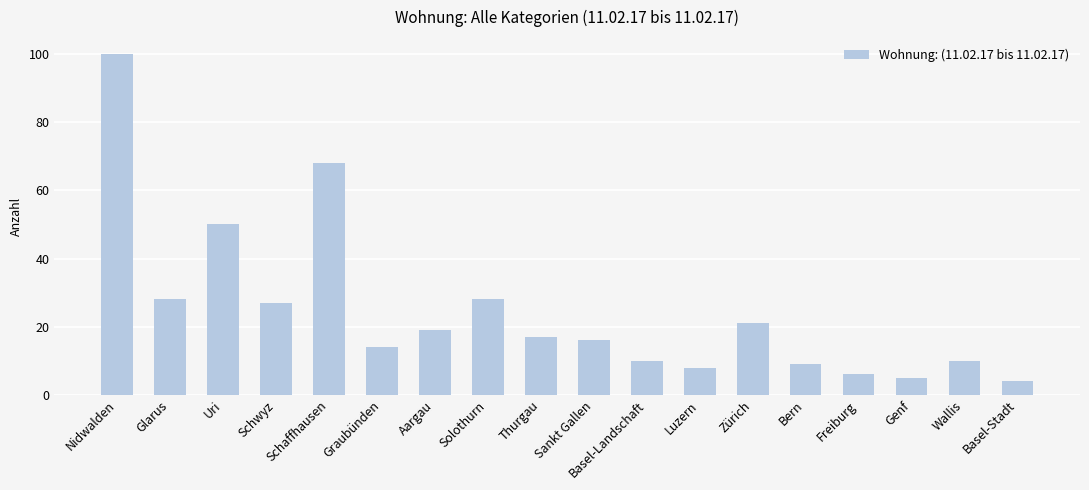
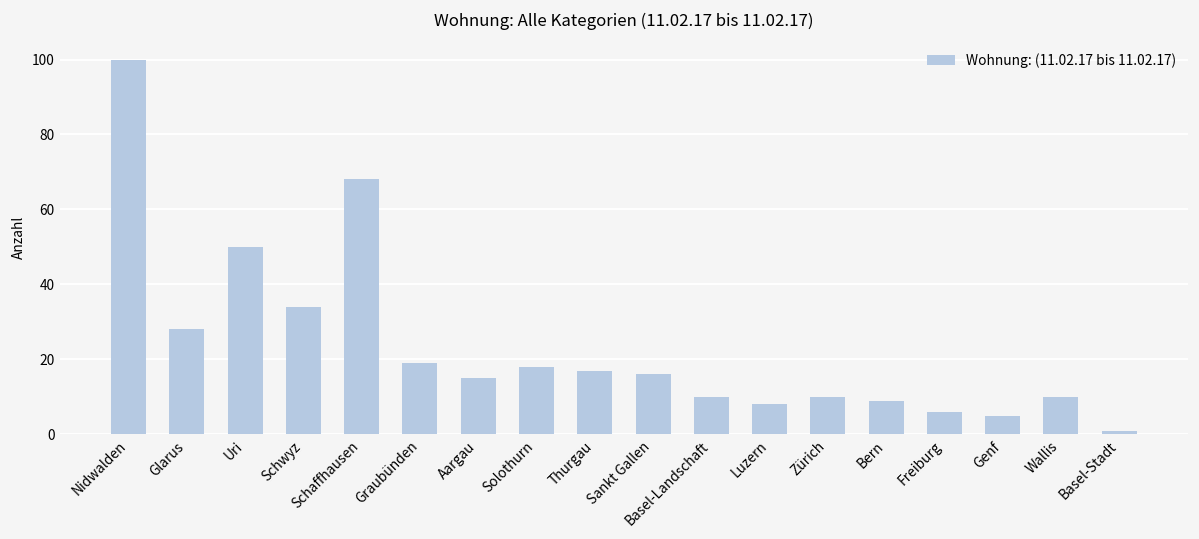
Schwyz: 27 -> 34
Graubünden: 14 -> 19
Aargau: 19 -> 15
Solothurn: 28 -> 18
Zürich: 21 -> 10
Basel-Stadt: 4 -> 1
